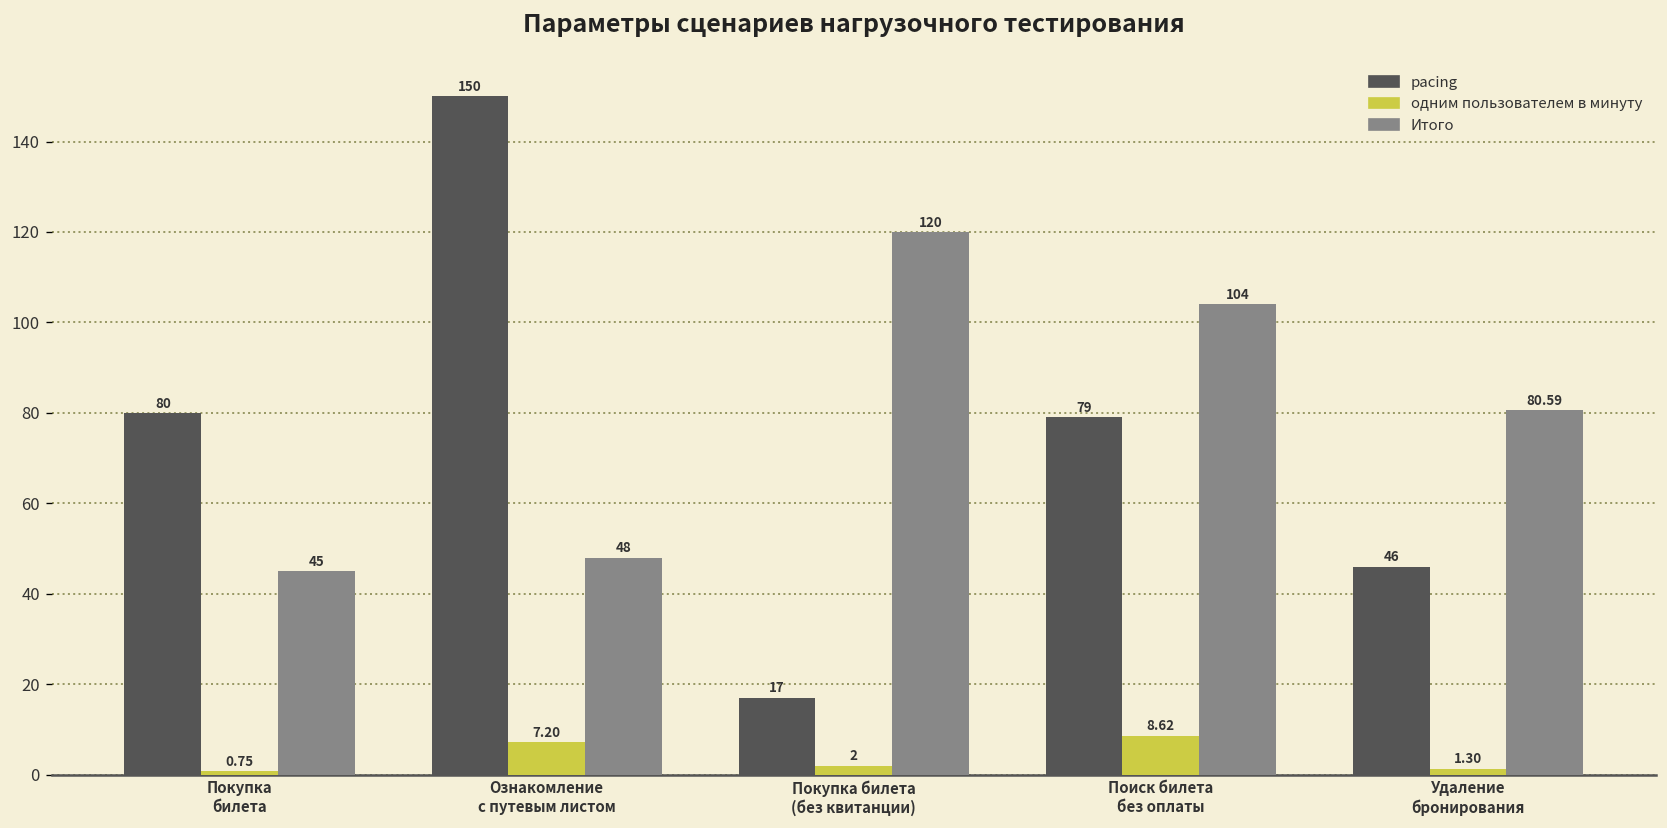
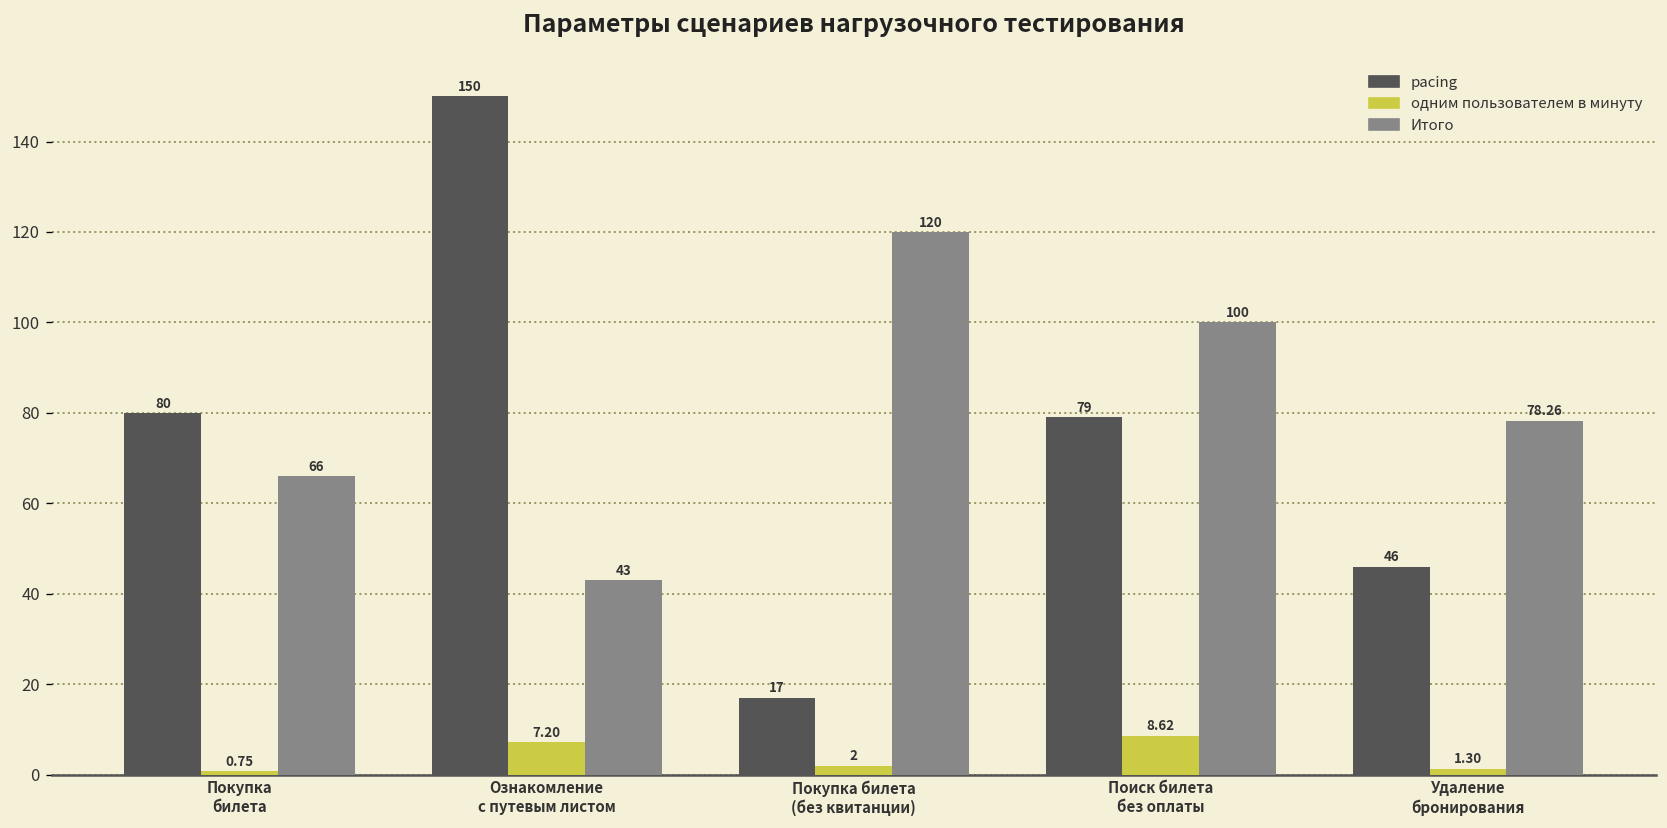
Итого, Покупка билета: 45 -> 66
Итого, Ознакомление с путевым листом: 48 -> 43
Итого, Поиск билета без оплаты: 104 -> 100
Итого, Удаление бронирования: 80.59 -> 78.26
